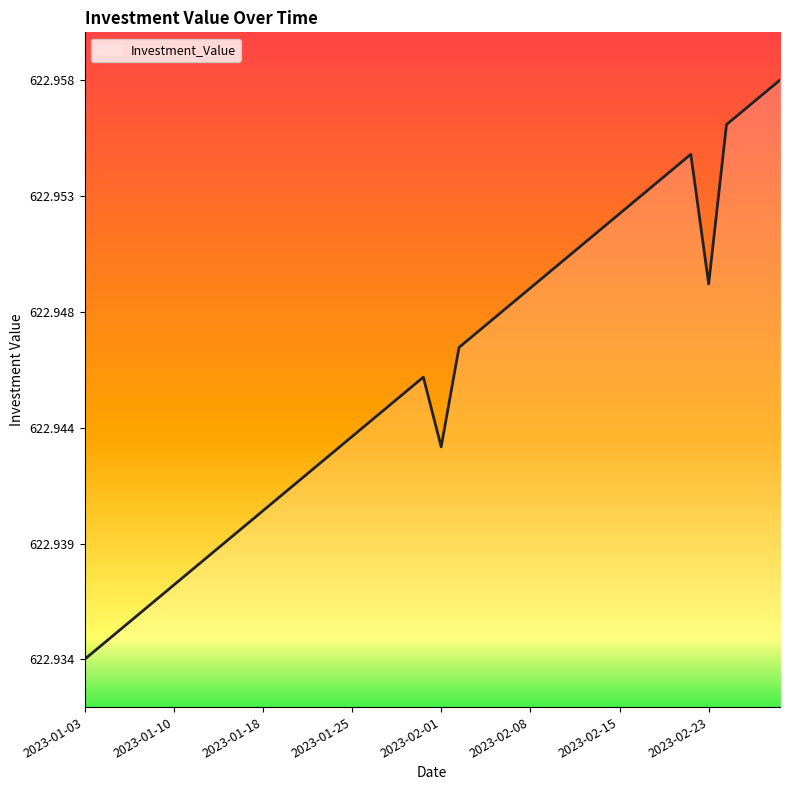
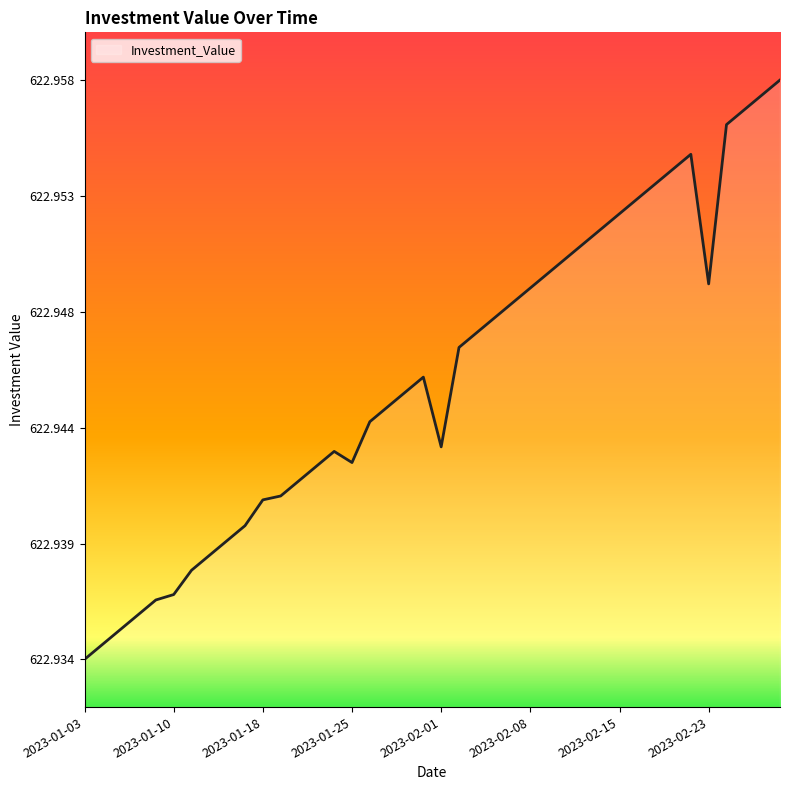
2023-01-10: 622.9369 -> 622.9365
2023-01-18: 622.9400 -> 622.9405
2023-01-25: 622.9431 -> 622.9420
